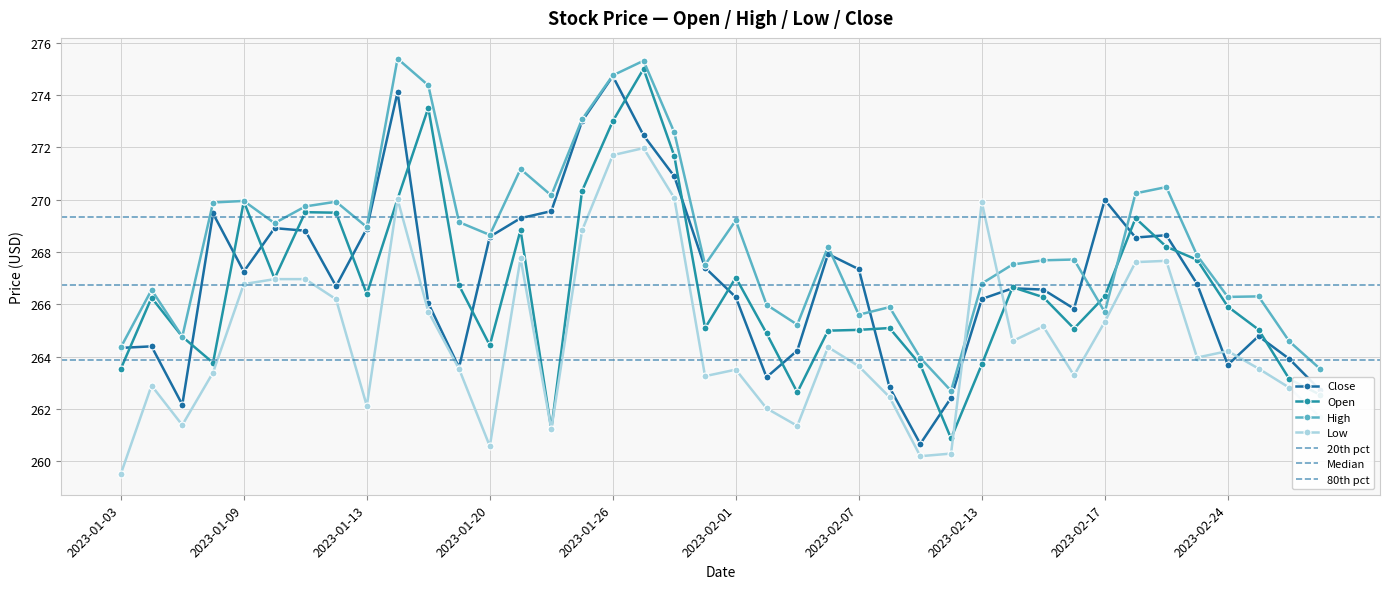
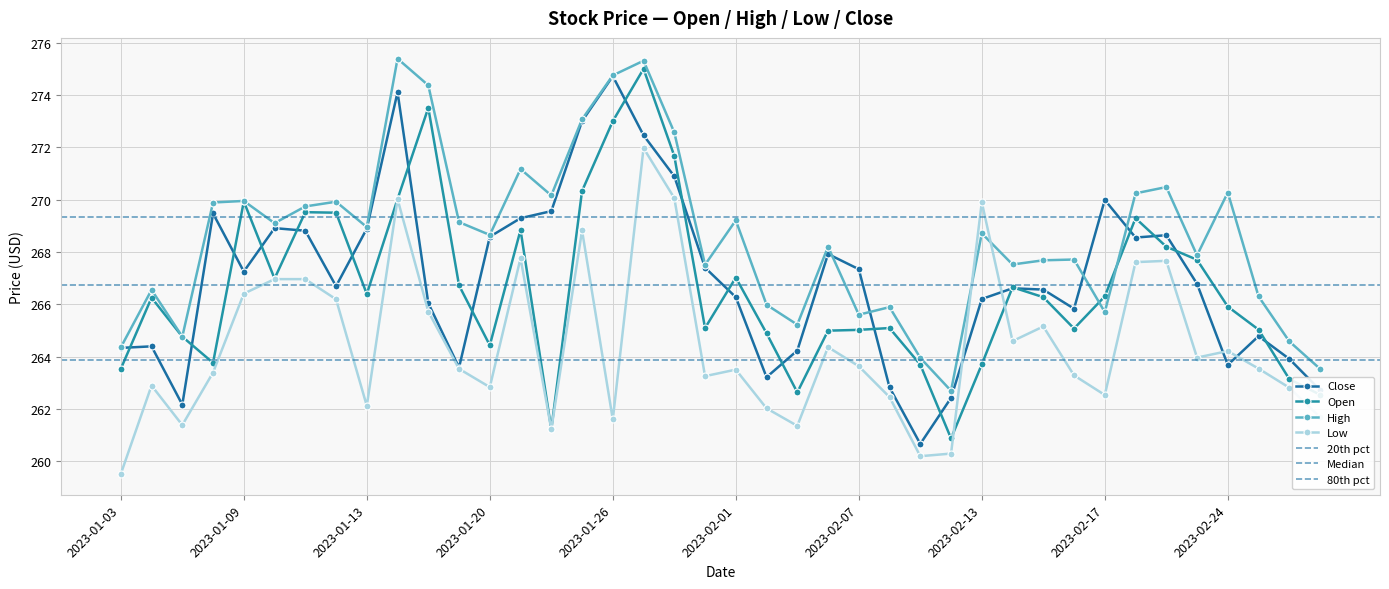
Low, 2023-01-09: 266.8 -> 266.4
Low, 2023-01-20: 260.6 -> 262.8
Low, 2023-01-26: 271.7 -> 261.6
High, 2023-02-13: 266.8 -> 268.7
Low, 2023-02-17: 265.3 -> 262.5
High, 2023-02-24: 266.3 -> 270.3
